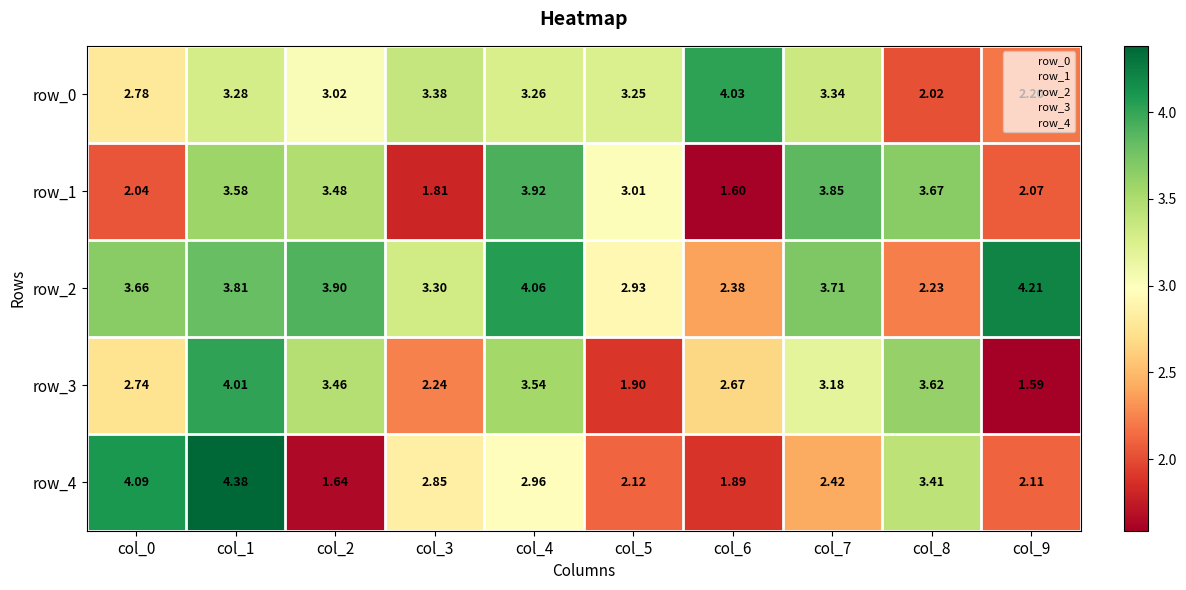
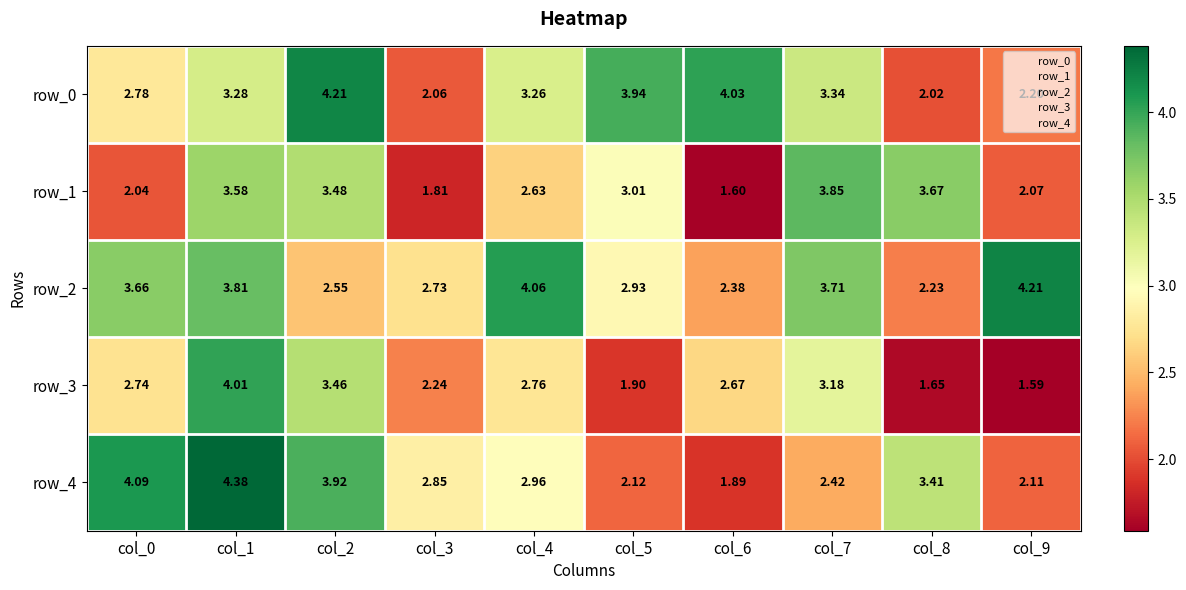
row_0, col_2: 3.02 -> 4.21
row_0, col_3: 3.38 -> 2.06
row_0, col_5: 3.25 -> 3.94
row_1, col_4: 3.92 -> 2.63
row_2, col_2: 3.90 -> 2.55
row_2, col_3: 3.30 -> 2.73
row_3, col_4: 3.54 -> 2.76
row_3, col_8: 3.62 -> 1.65
row_4, col_2: 1.64 -> 3.92
